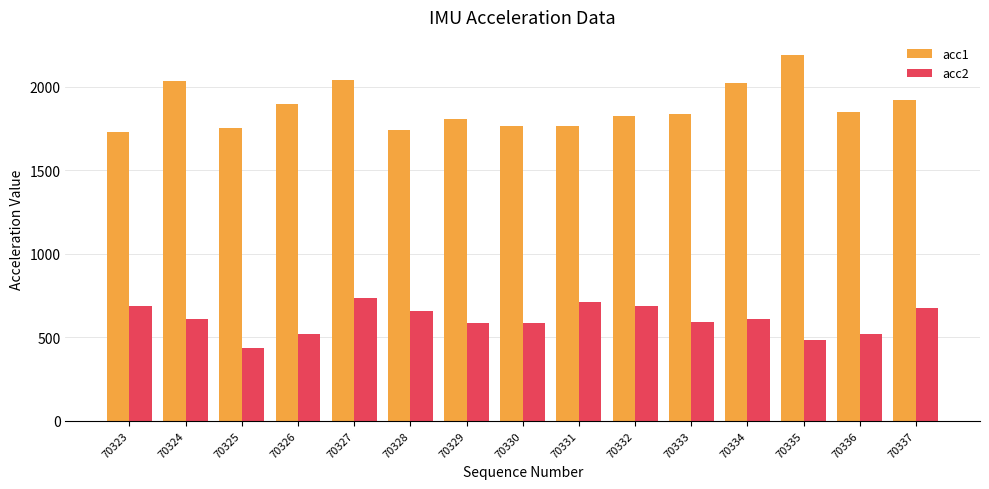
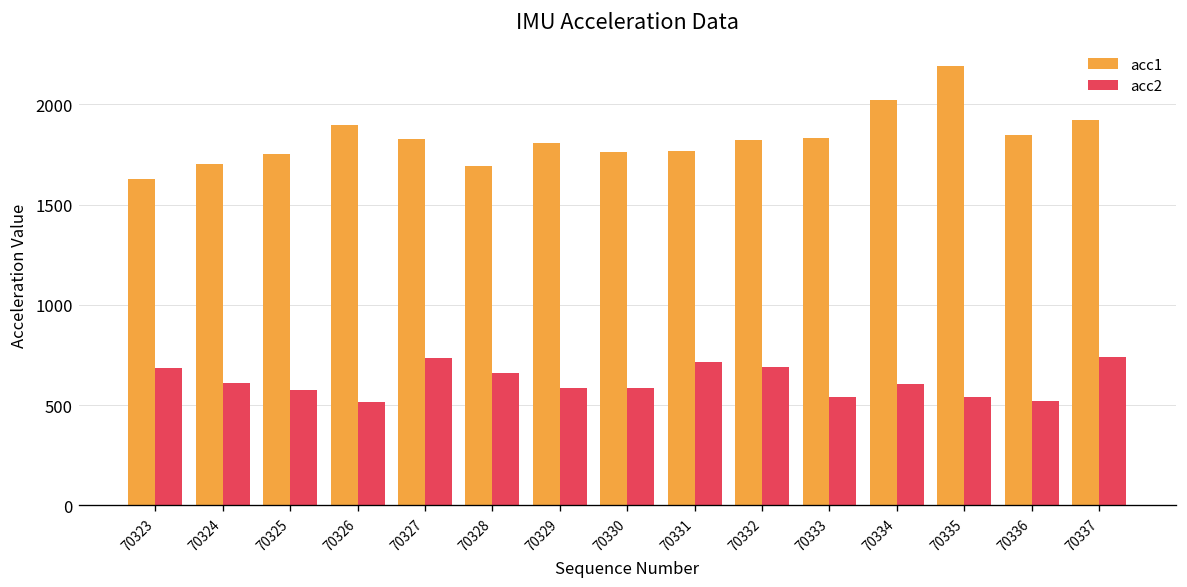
acc1, 70323: 1730 -> 1630
acc1, 70324: 2030 -> 1710
acc2, 70325: 440 -> 570
acc1, 70327: 2040 -> 1830
acc1, 70328: 1740 -> 1690
acc2, 70333: 590 -> 540
acc2, 70335: 480 -> 540
acc2, 70337: 670 -> 740
